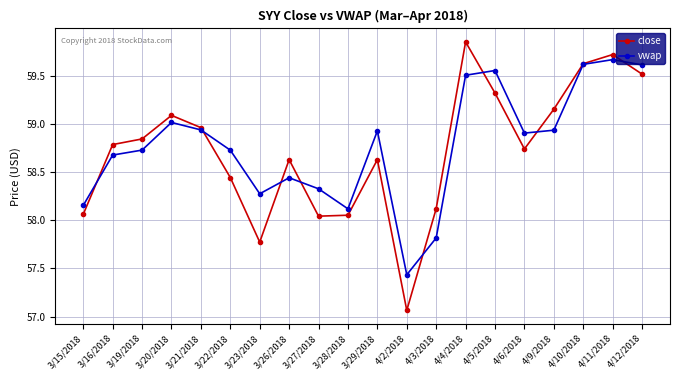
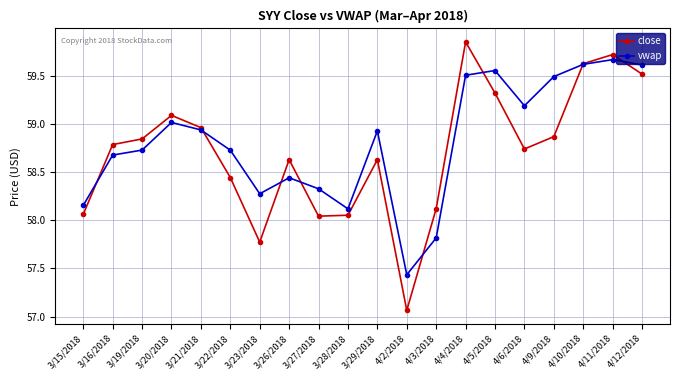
vwap, 4/6/2018: 58.9 -> 59.2
close, 4/9/2018: 59.2 -> 58.9
vwap, 4/9/2018: 58.9 -> 59.5
